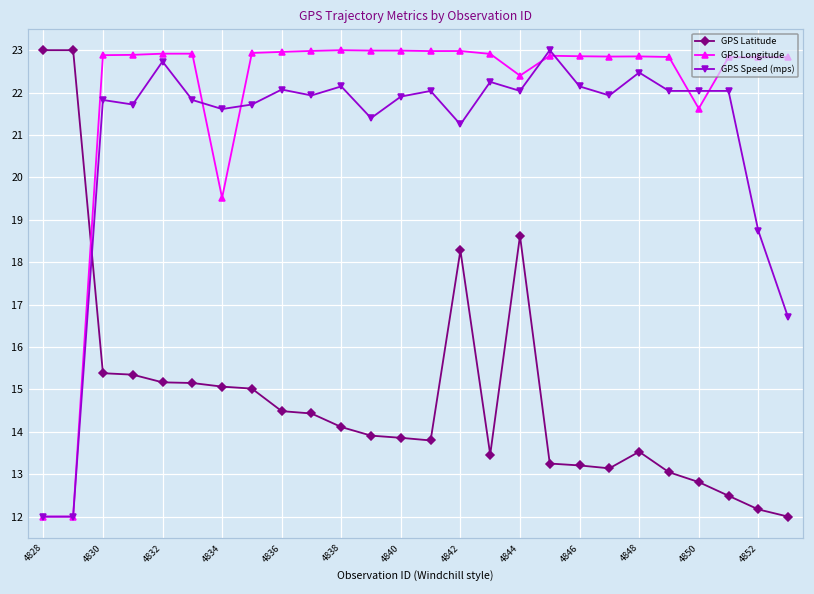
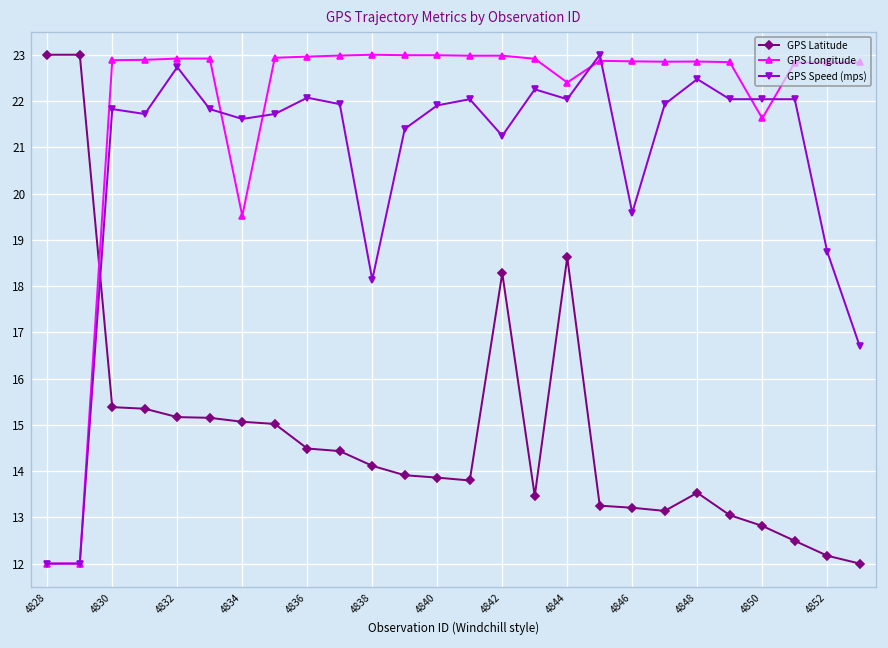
GPS Speed (mps), 4838: 22.1 -> 18.1
GPS Speed (mps), 4846: 22.1 -> 19.6
